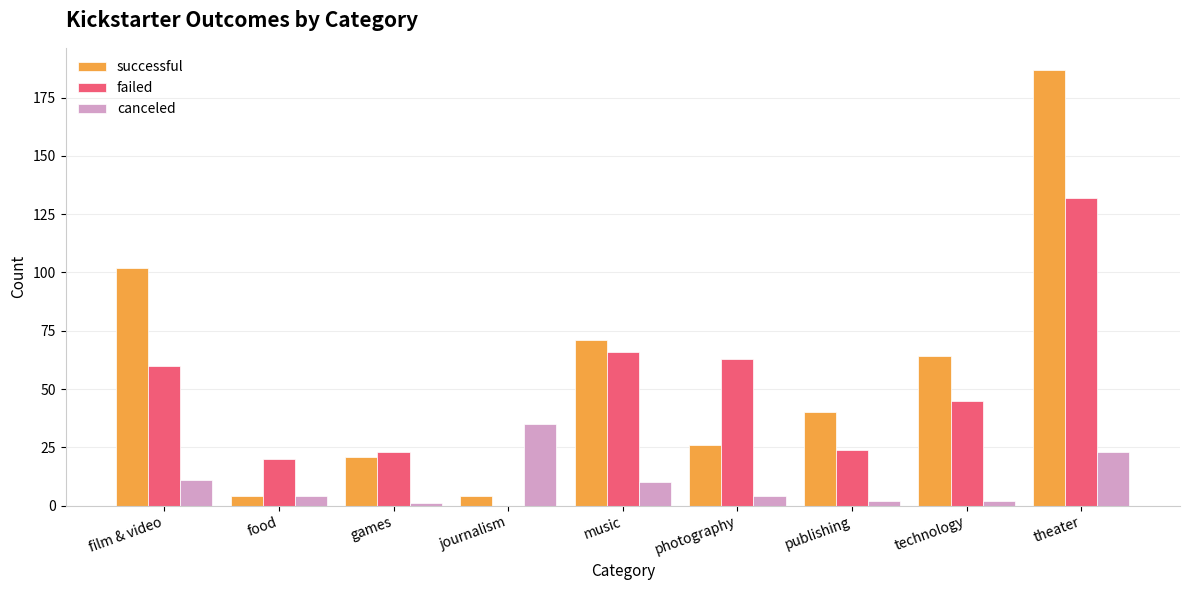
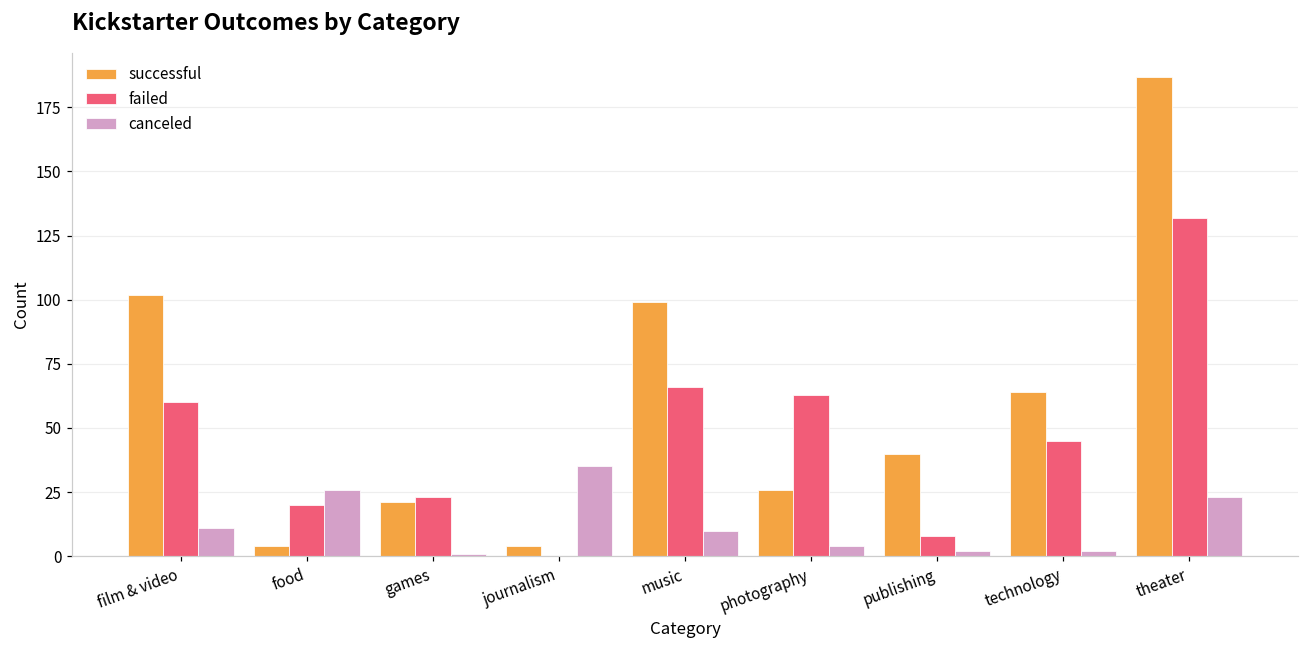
canceled, food: 4 -> 26
successful, music: 71 -> 99
failed, publishing: 24 -> 8
